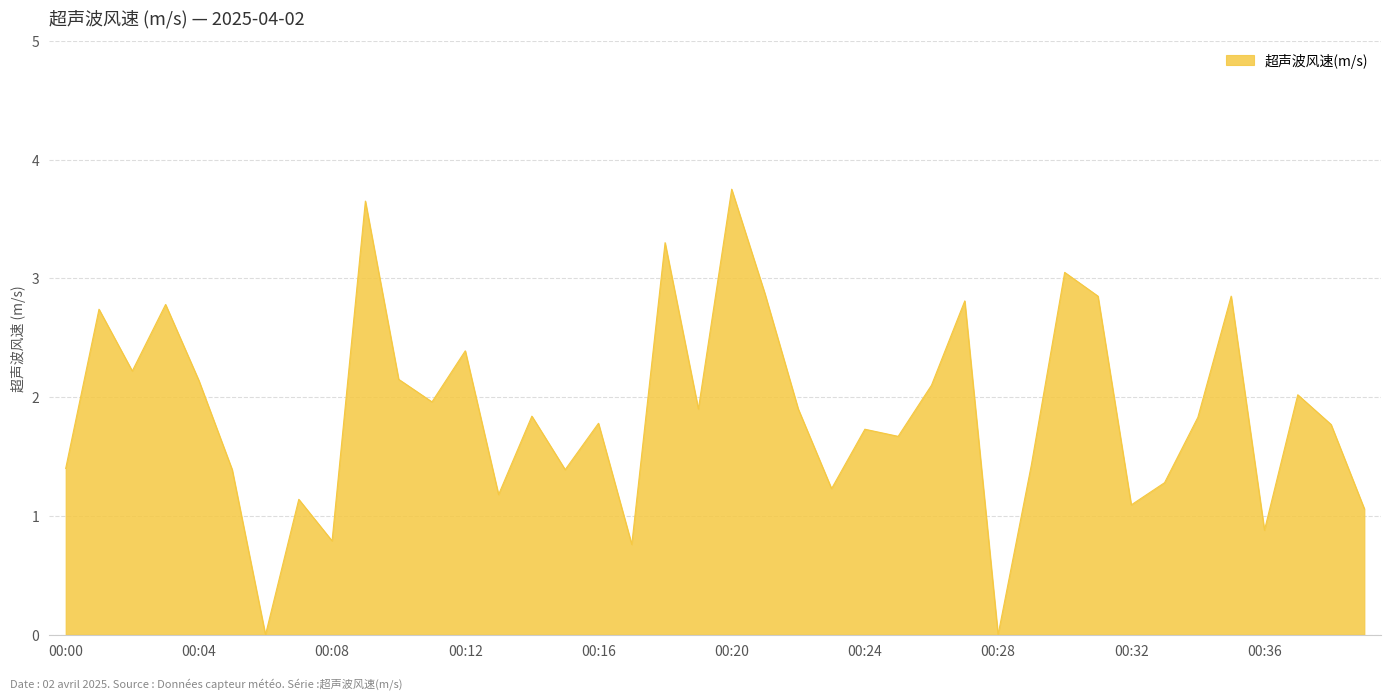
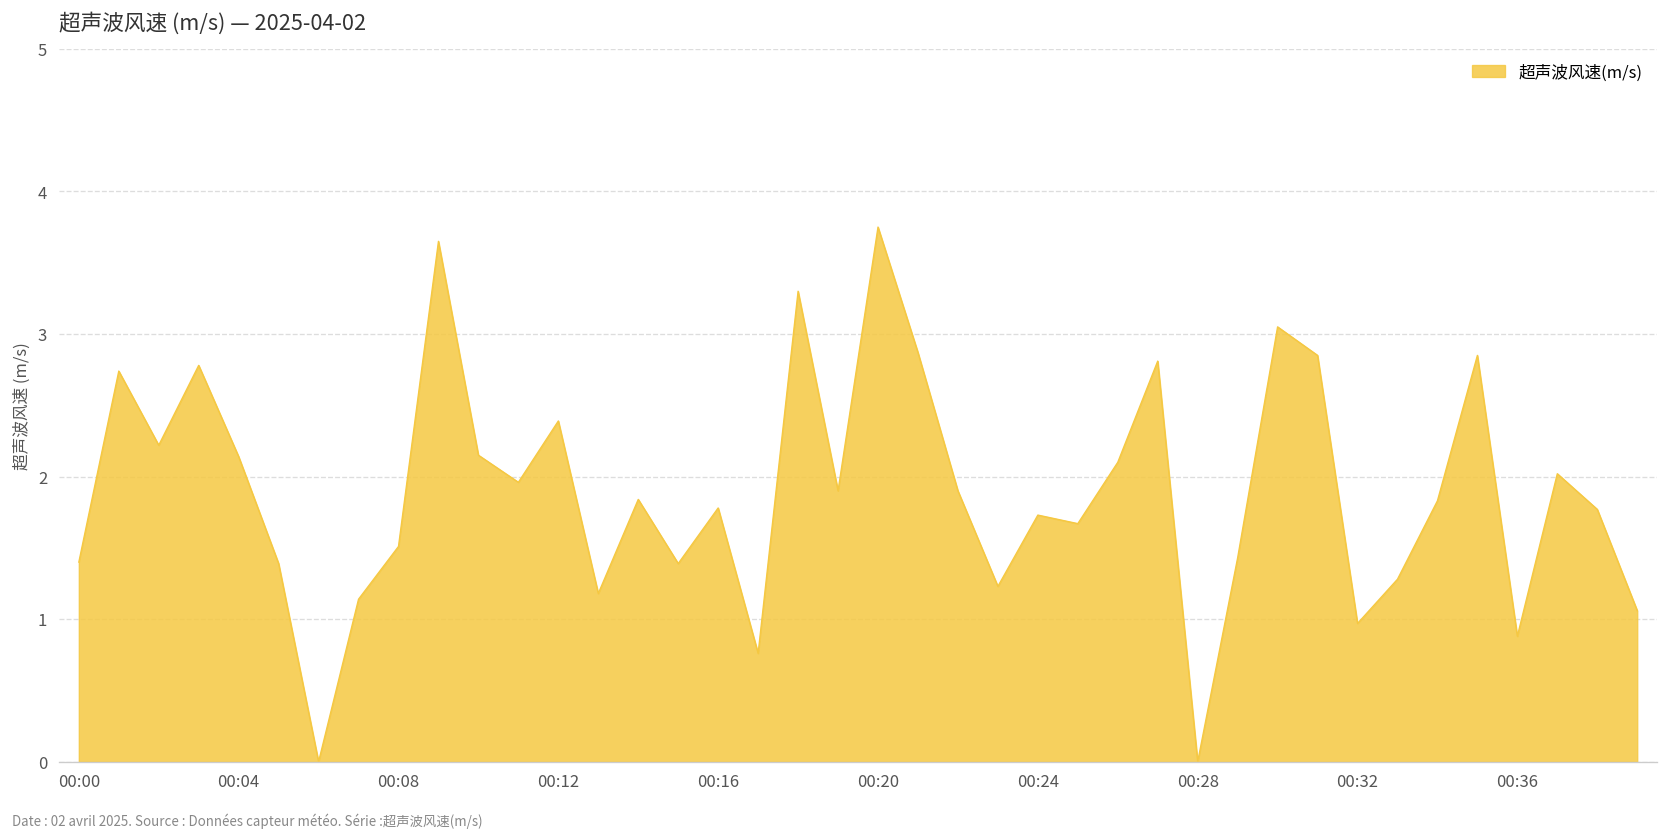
00:08: 0.79 -> 1.51
00:32: 1.09 -> 0.97
